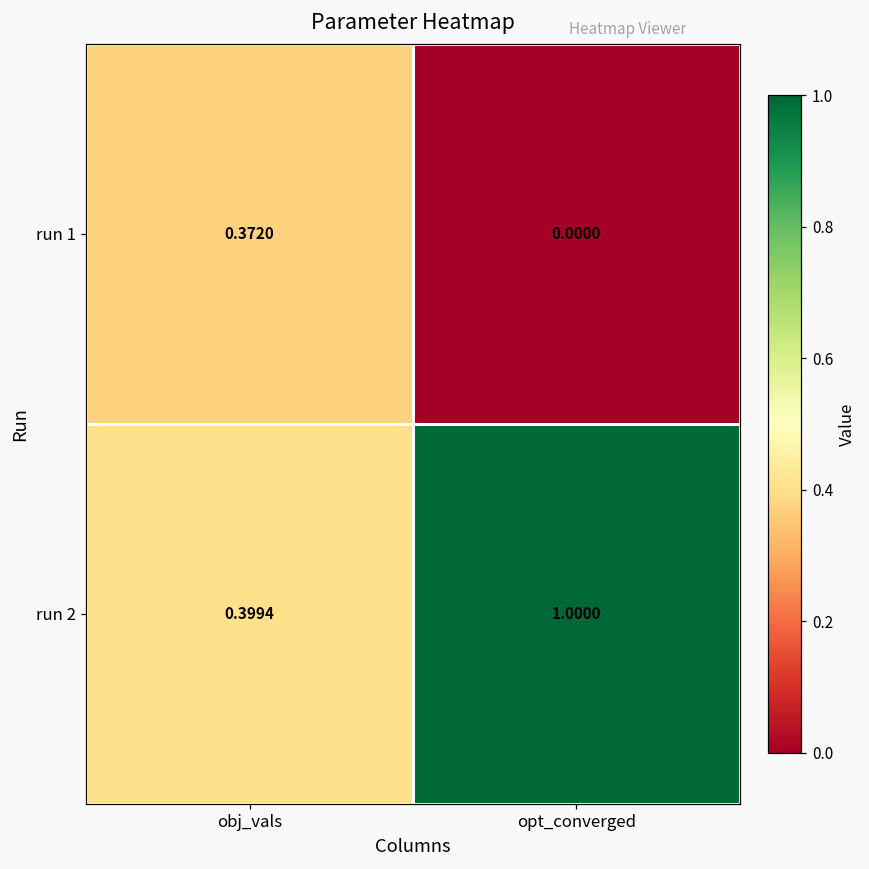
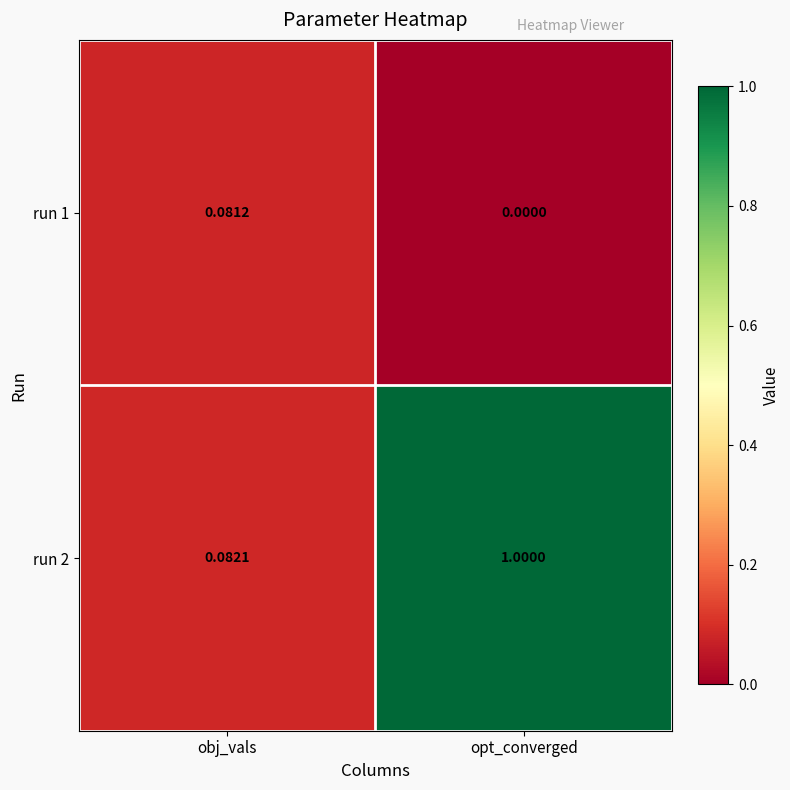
run 1, obj_vals: 0.3720 -> 0.0812
run 2, obj_vals: 0.3994 -> 0.0821
